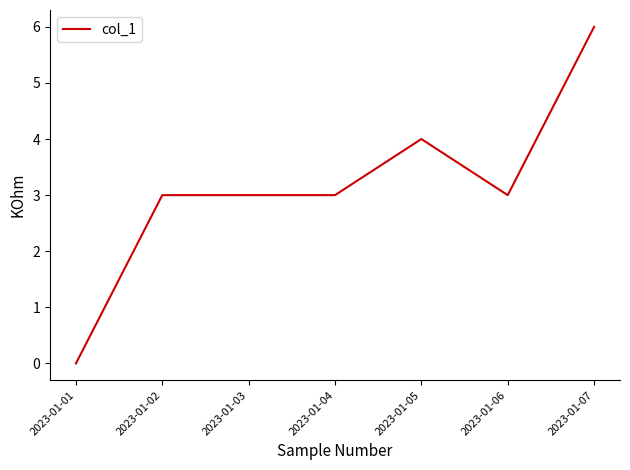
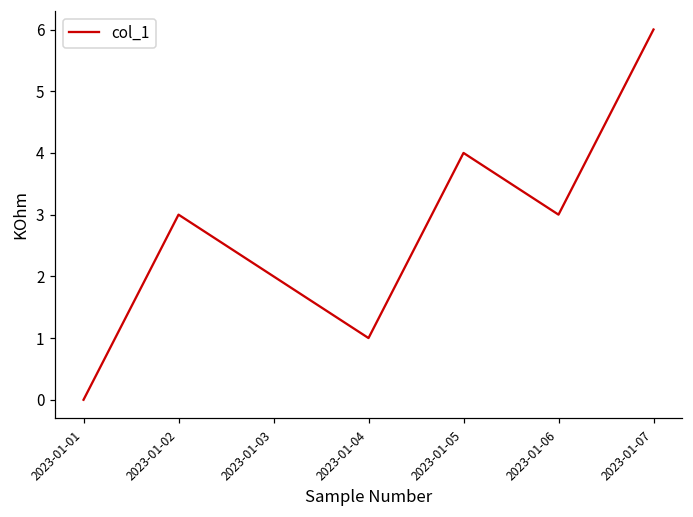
2023-01-03: 3 -> 2
2023-01-04: 3 -> 1
